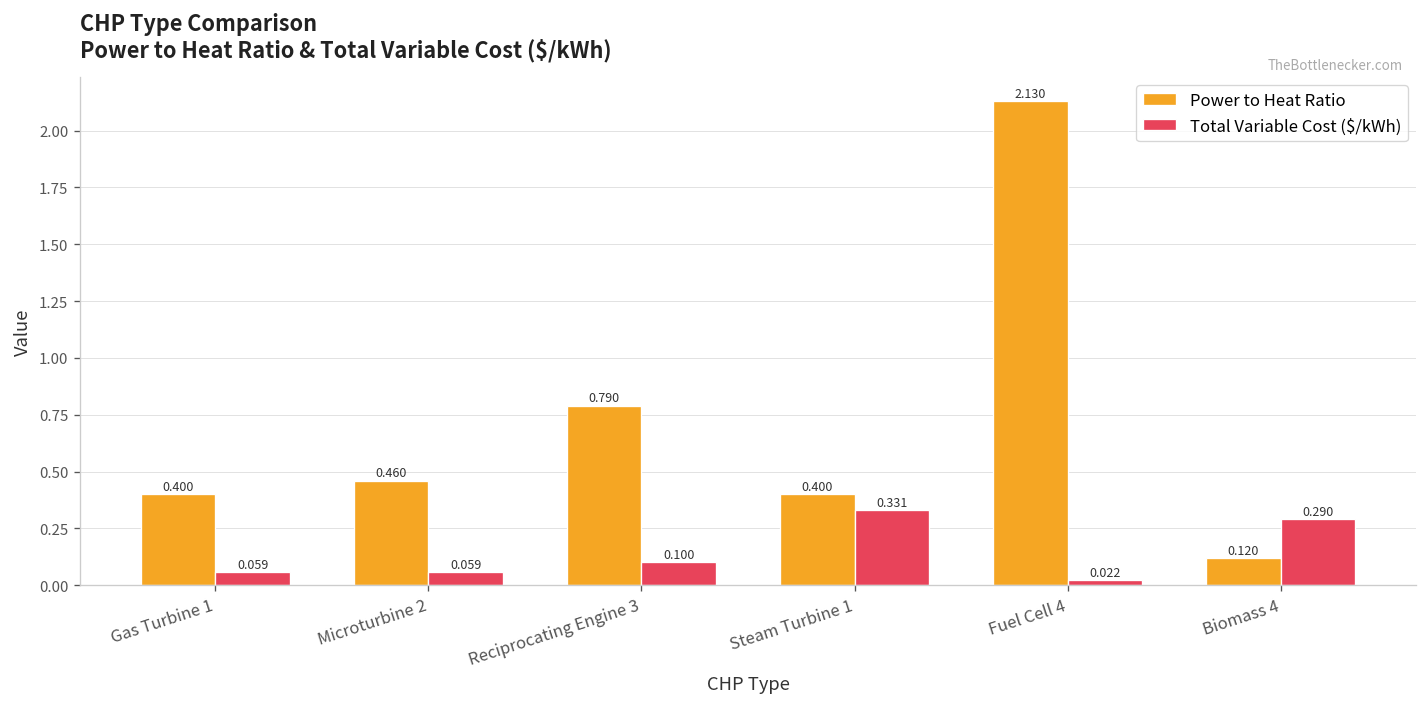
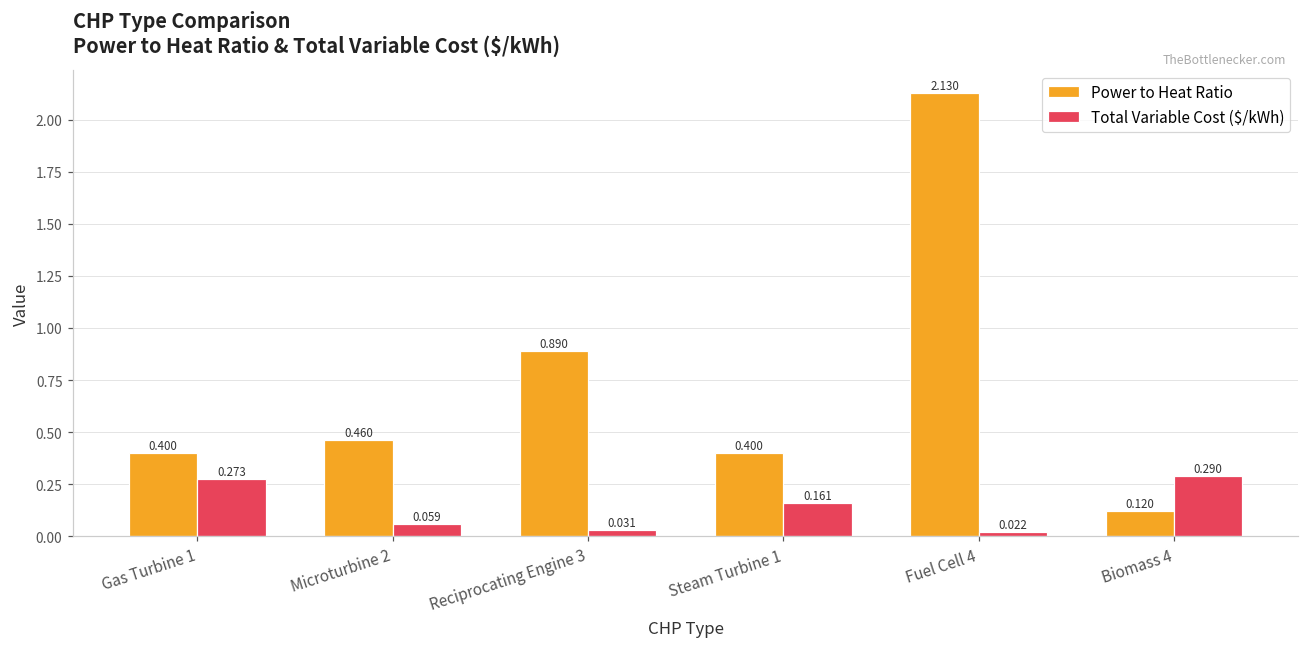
Total Variable Cost ($/kWh), Gas Turbine 1: 0.059 -> 0.273
Power to Heat Ratio, Reciprocating Engine 3: 0.790 -> 0.890
Total Variable Cost ($/kWh), Reciprocating Engine 3: 0.100 -> 0.031
Total Variable Cost ($/kWh), Steam Turbine 1: 0.331 -> 0.161
